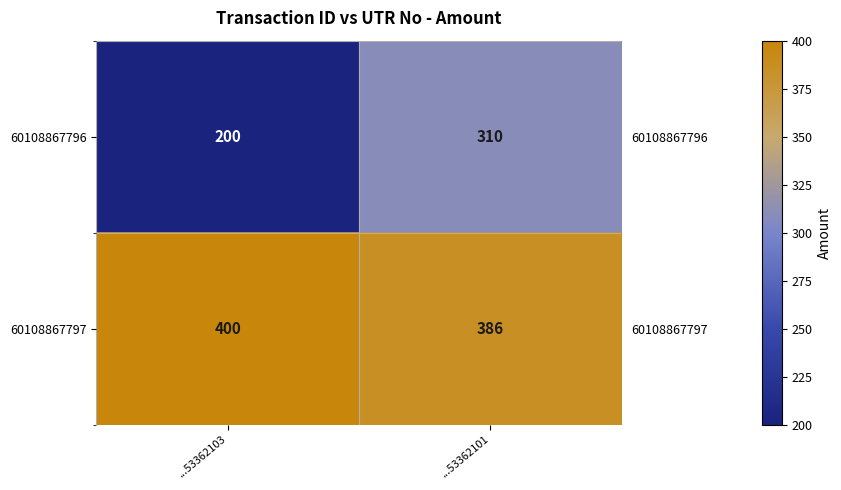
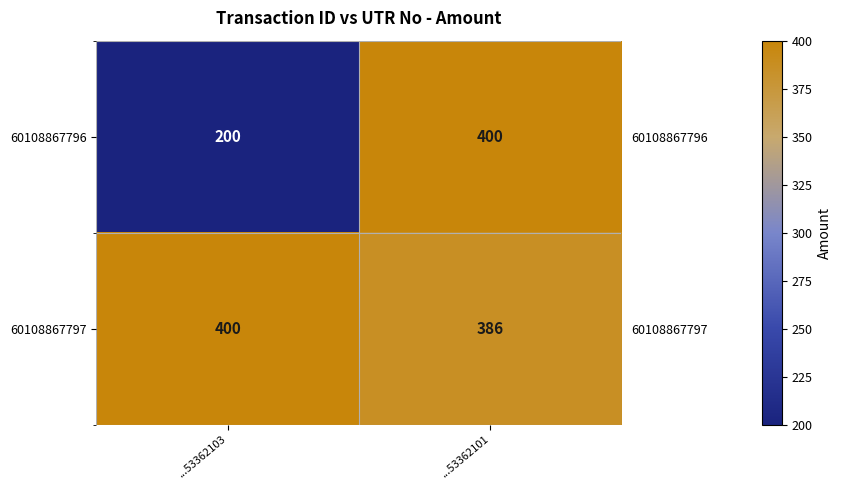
60108867796, ...53362101: 310 -> 400
